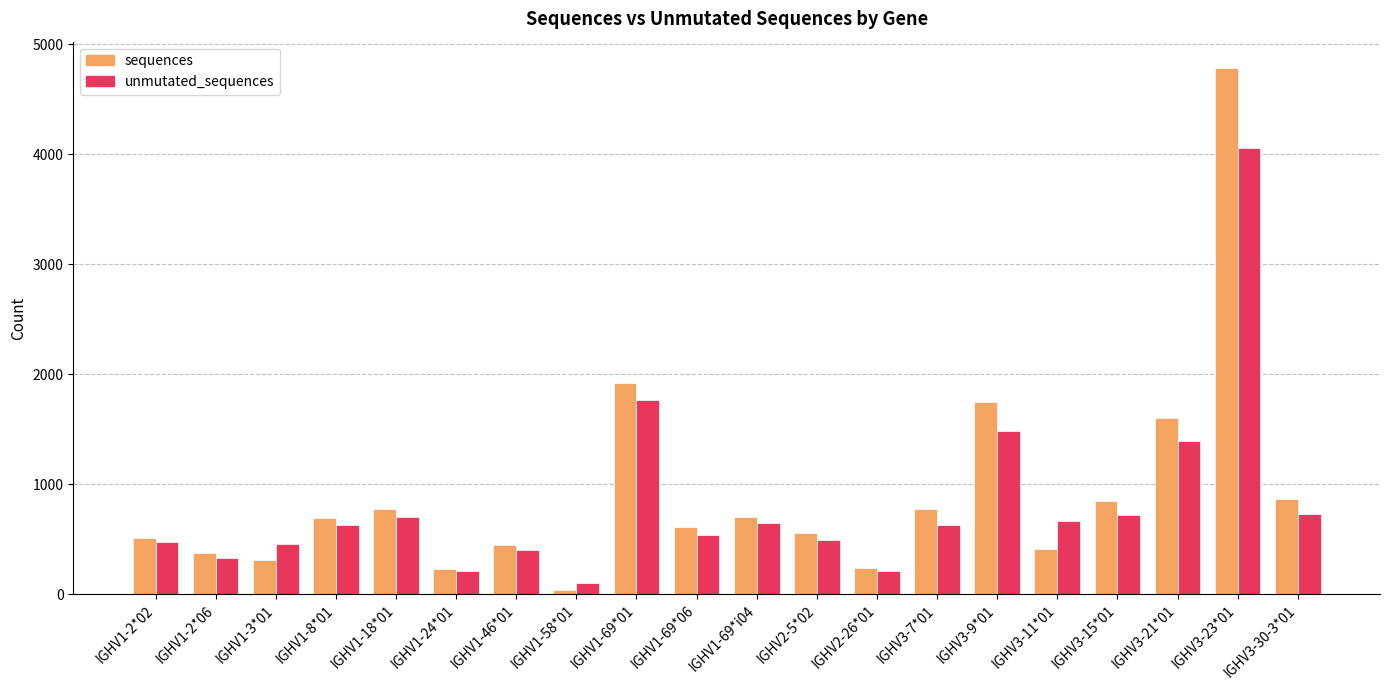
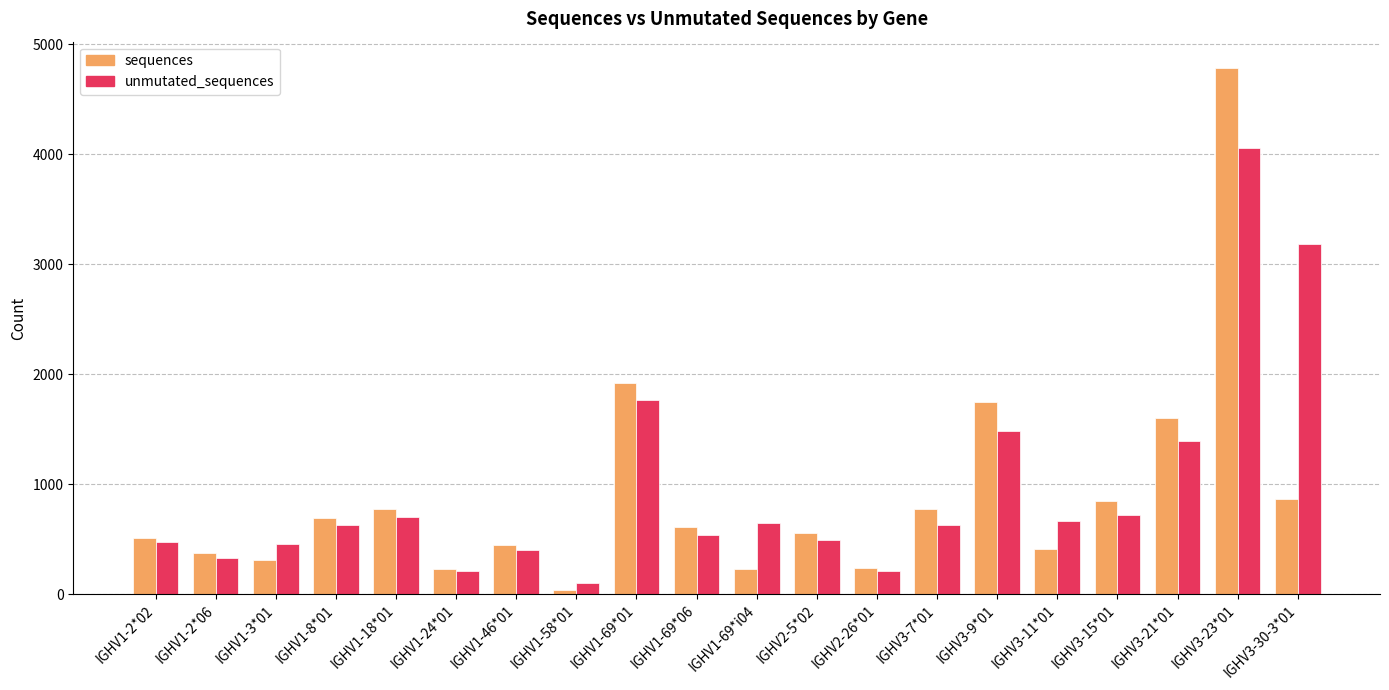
sequences, IGHV1-69*i04: 700 -> 230
unmutated_sequences, IGHV3-30-3*01: 730 -> 3190
